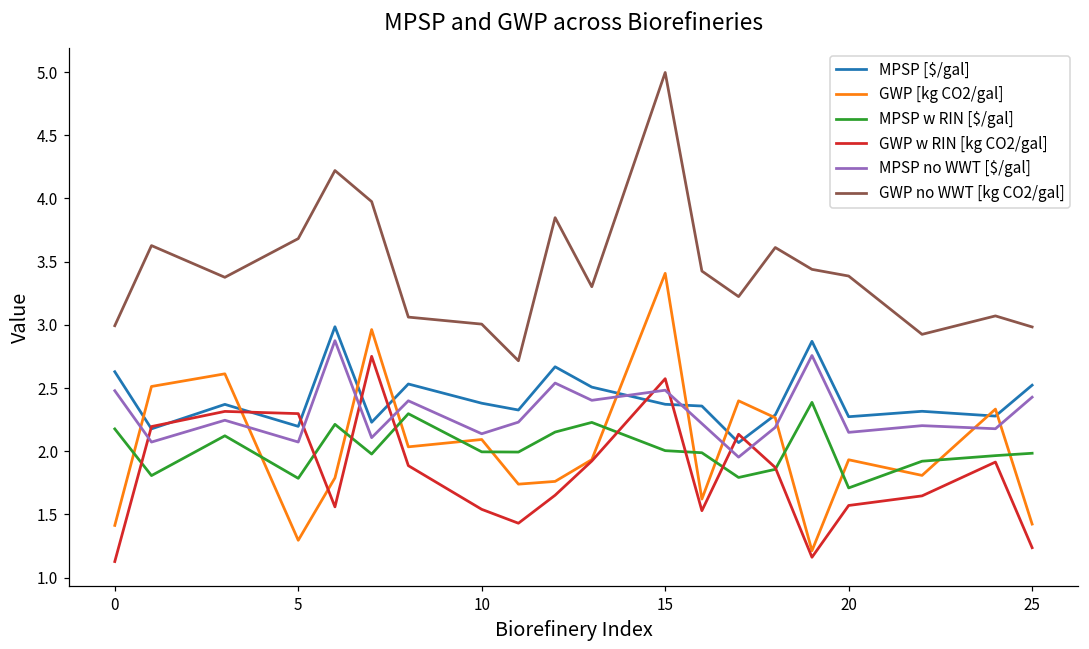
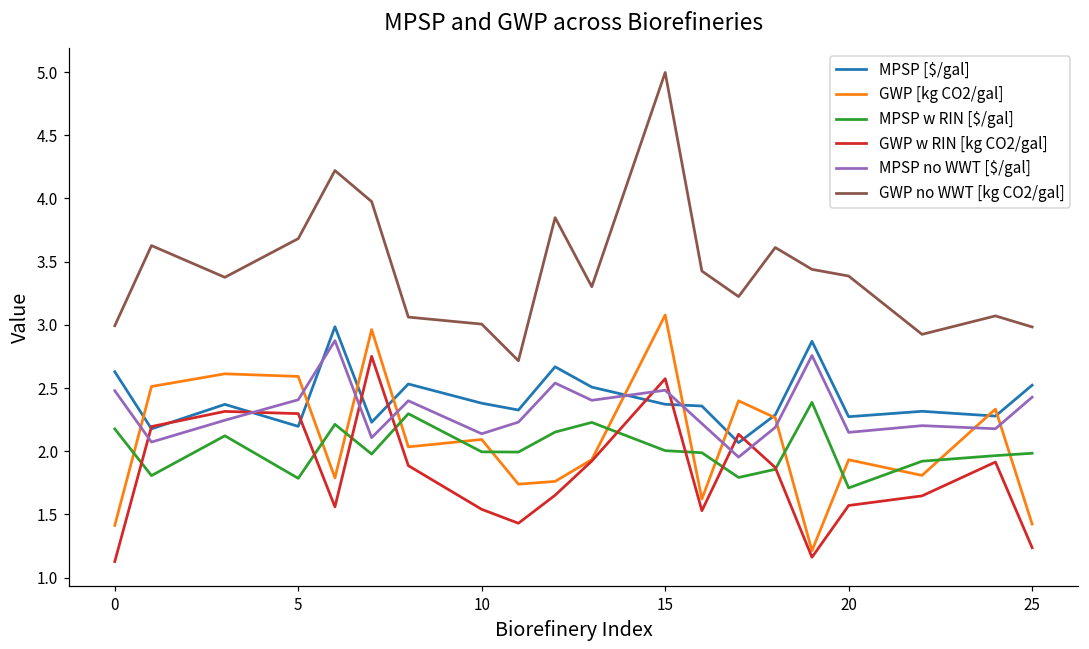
GWP [kg CO2/gal], 5: 1.30 -> 2.59
MPSP no WWT [$/gal], 5: 2.07 -> 2.41
GWP [kg CO2/gal], 15: 3.41 -> 3.08
